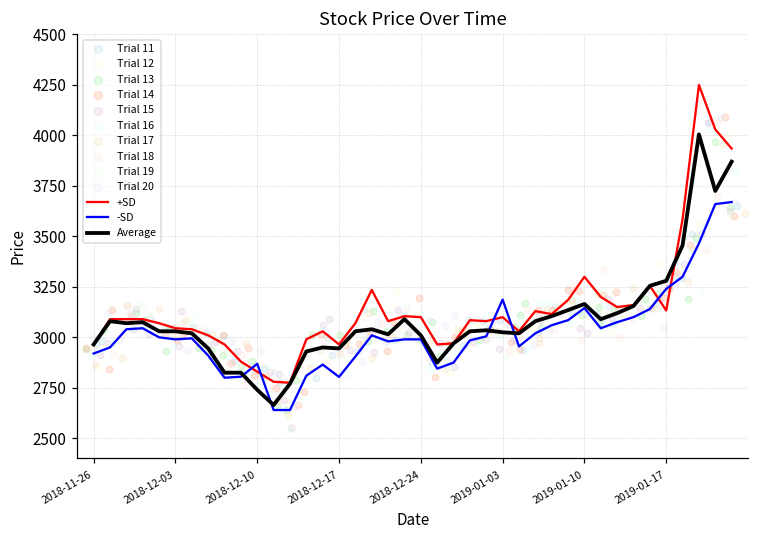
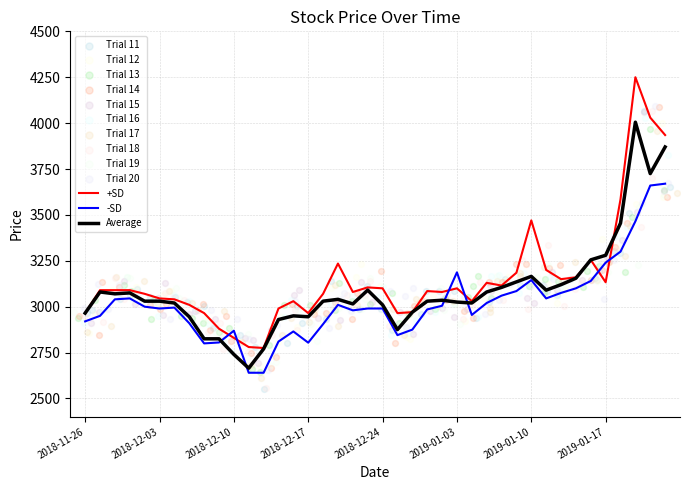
+SD, 2019-01-10: 3300 -> 3470
